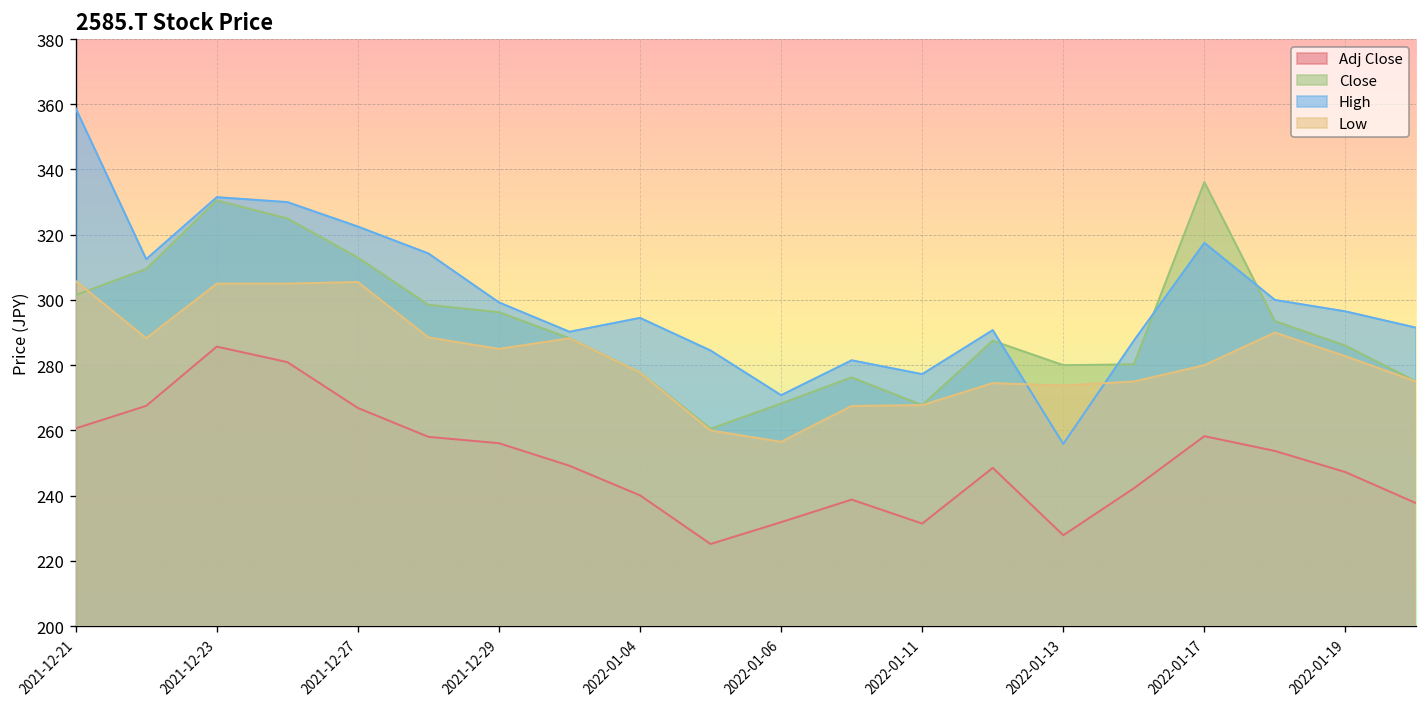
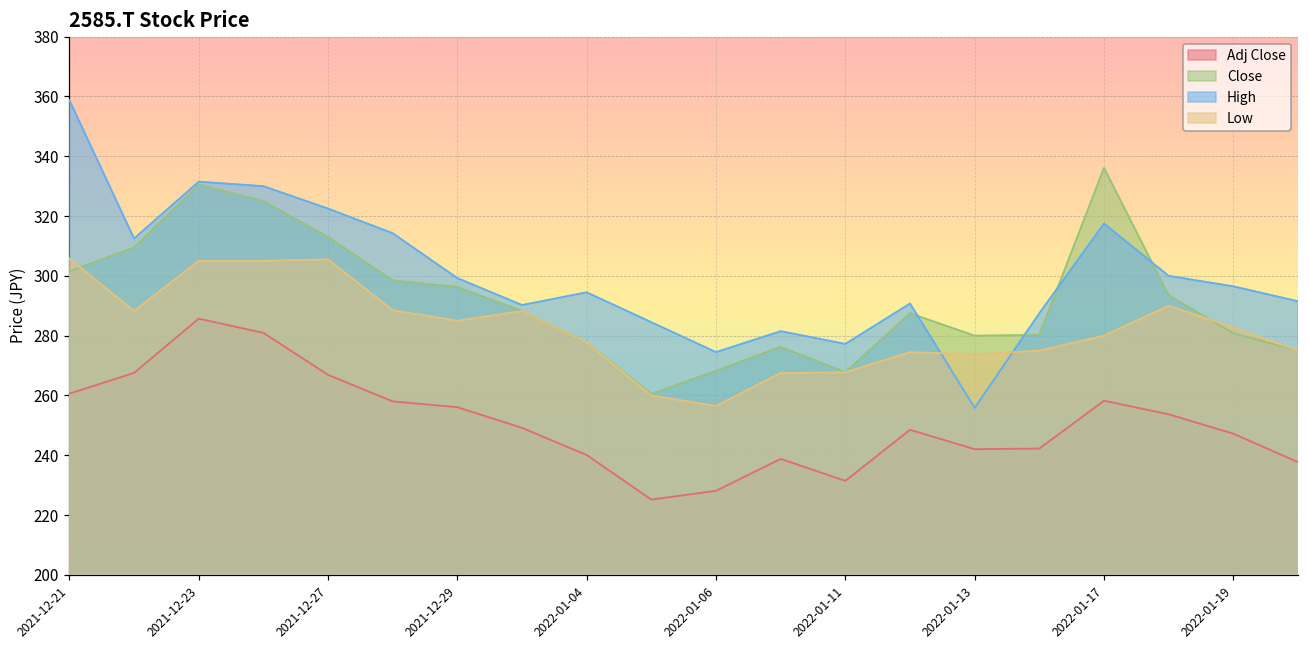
Adj Close, 2022-01-06: 232 -> 228
High, 2022-01-06: 271 -> 275
Adj Close, 2022-01-13: 228 -> 242
Close, 2022-01-19: 286 -> 281
